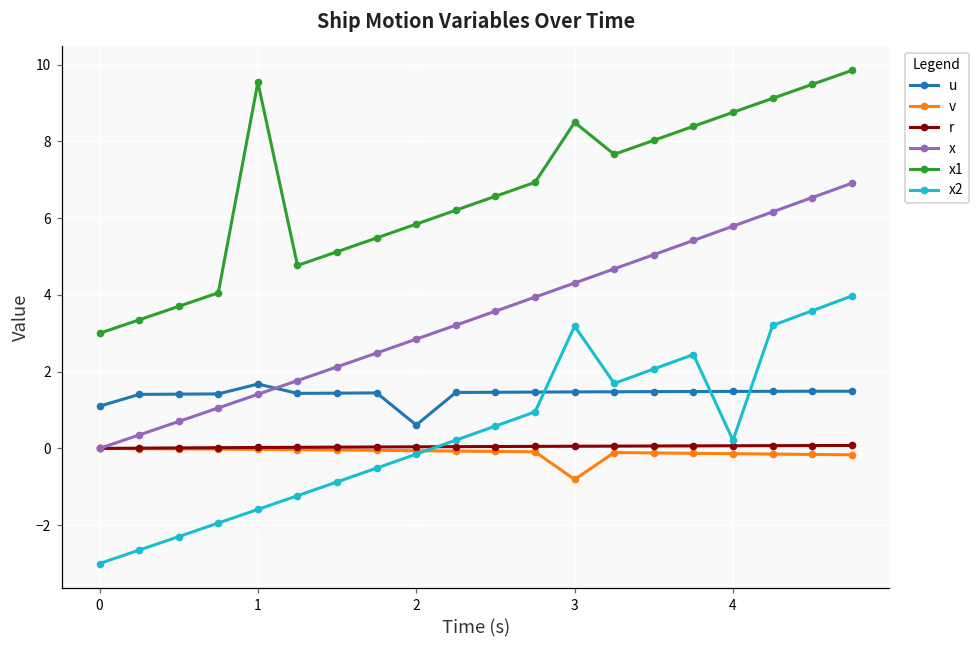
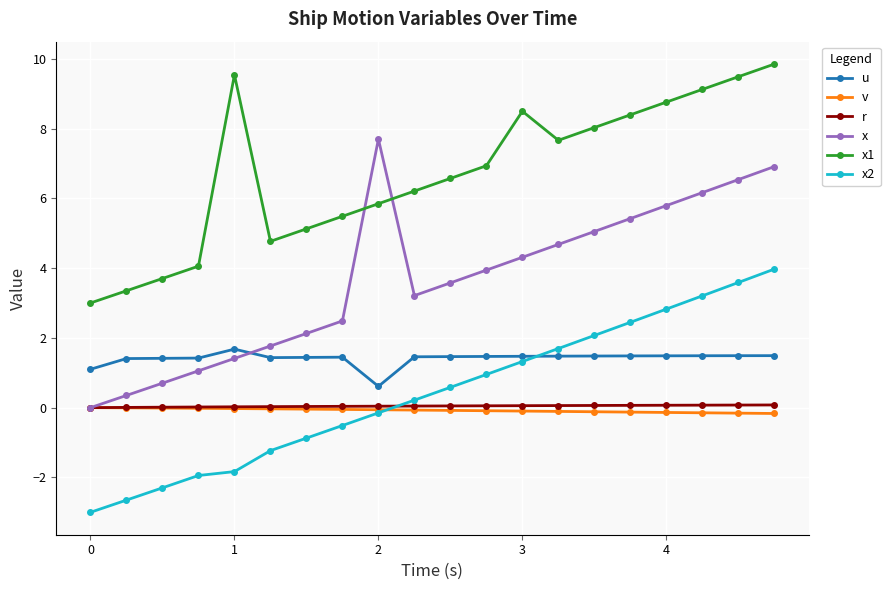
x2, 1: -1.6 -> -1.8
x, 2: 2.8 -> 7.7
v, 3: -0.8 -> -0.1
x2, 3: 3.2 -> 1.3
x2, 4: 0.2 -> 2.8
